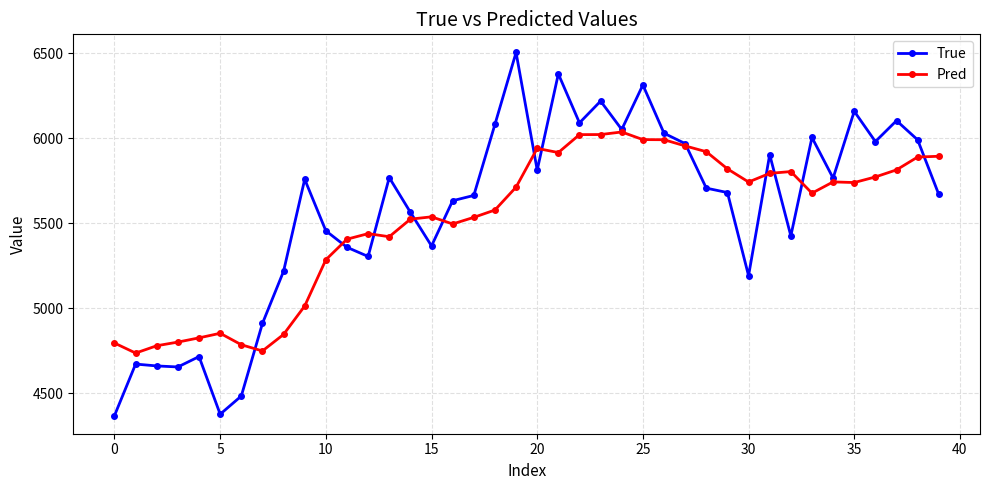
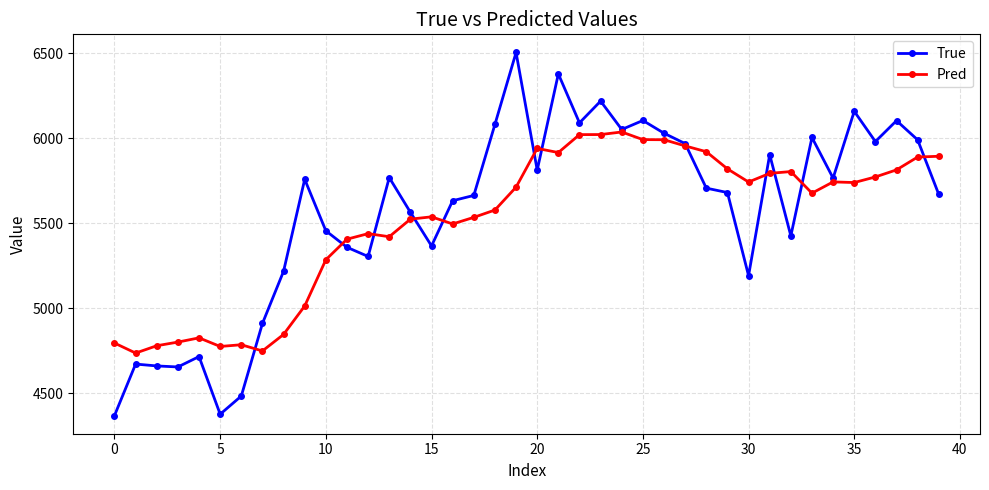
Pred, 5: 4850 -> 4780
True, 25: 6310 -> 6110
